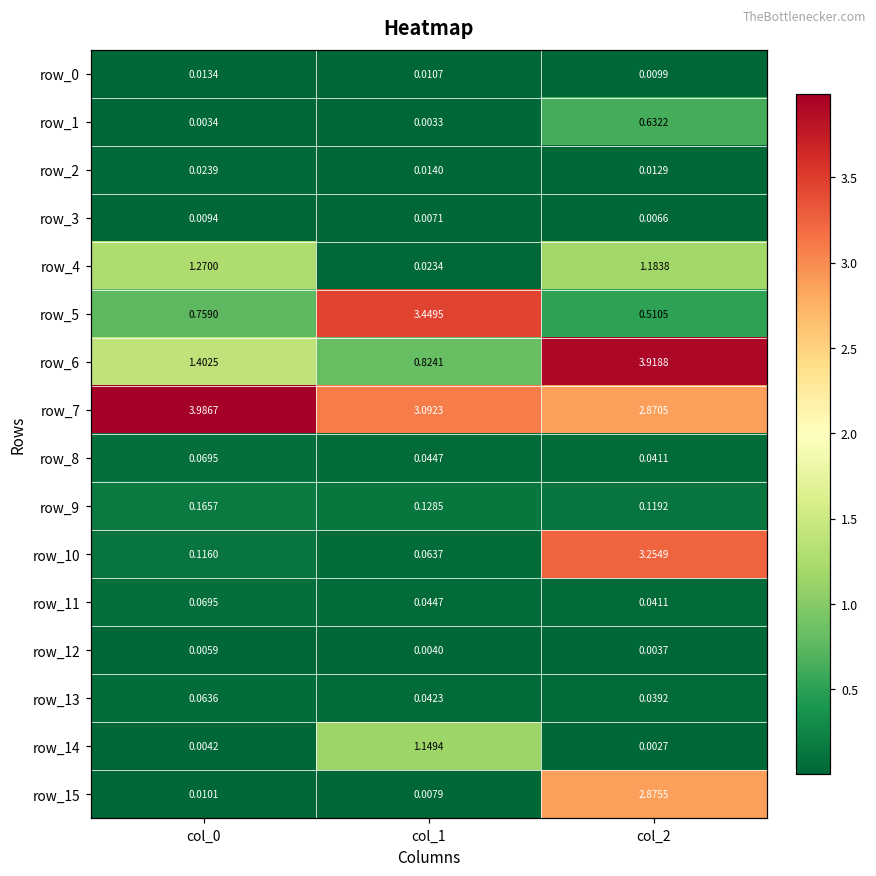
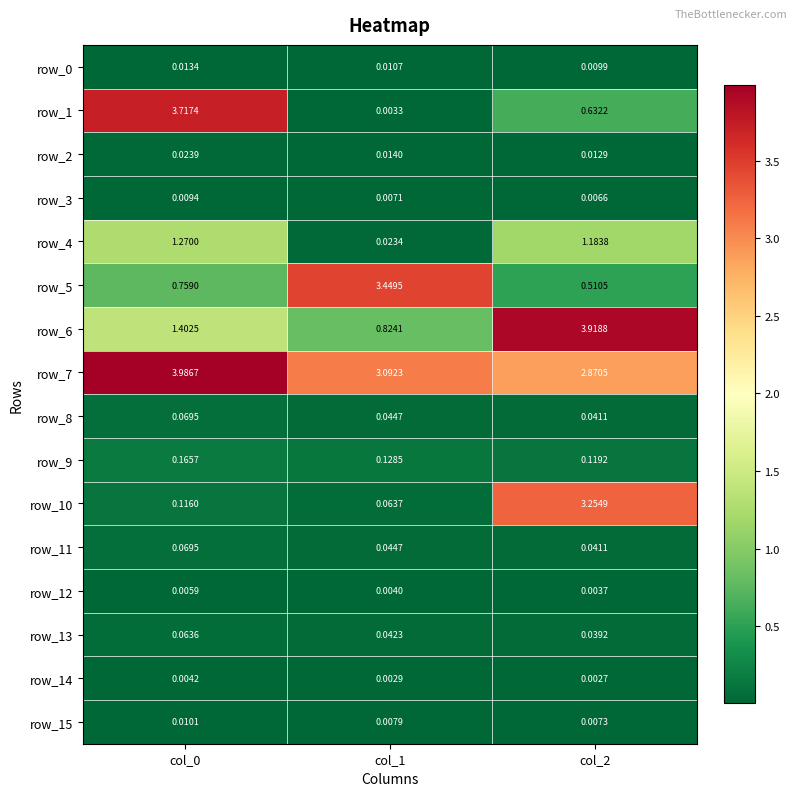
row_1, col_0: 0.0034 -> 3.7174
row_14, col_1: 1.1494 -> 0.0029
row_15, col_2: 2.8755 -> 0.0073
